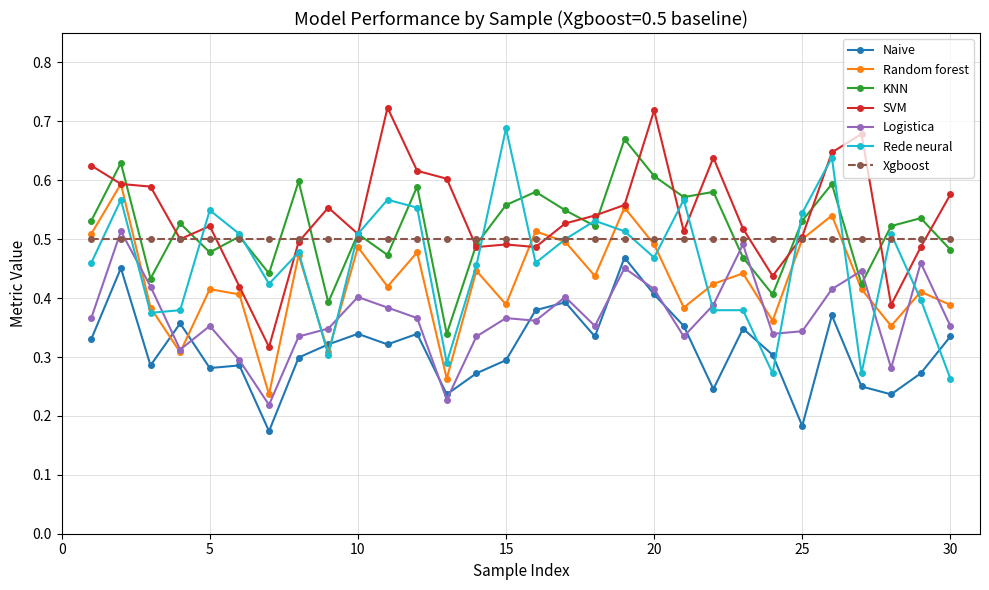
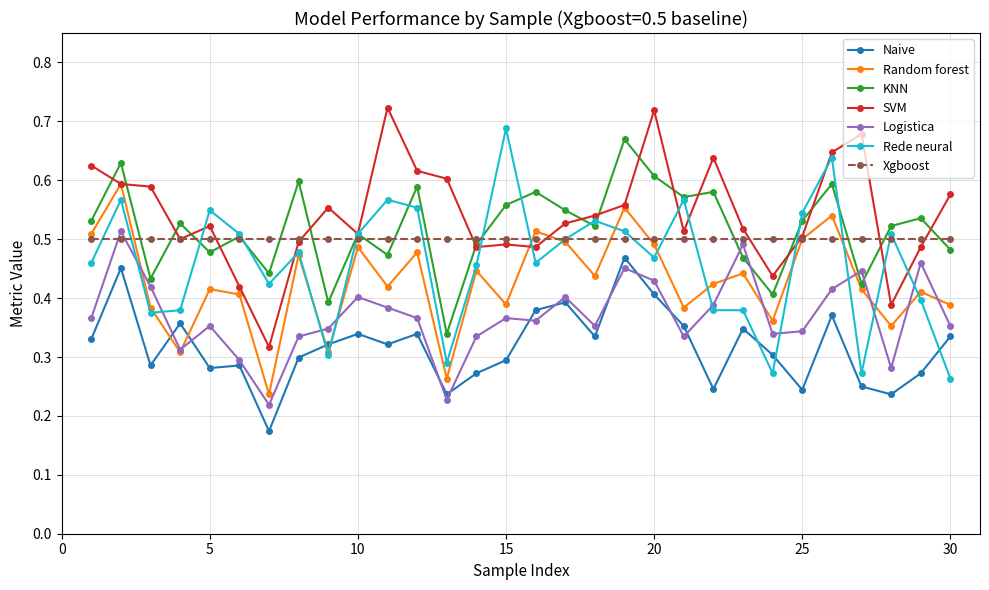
Logistica, 20: 0.42 -> 0.43
Naive, 25: 0.18 -> 0.24
